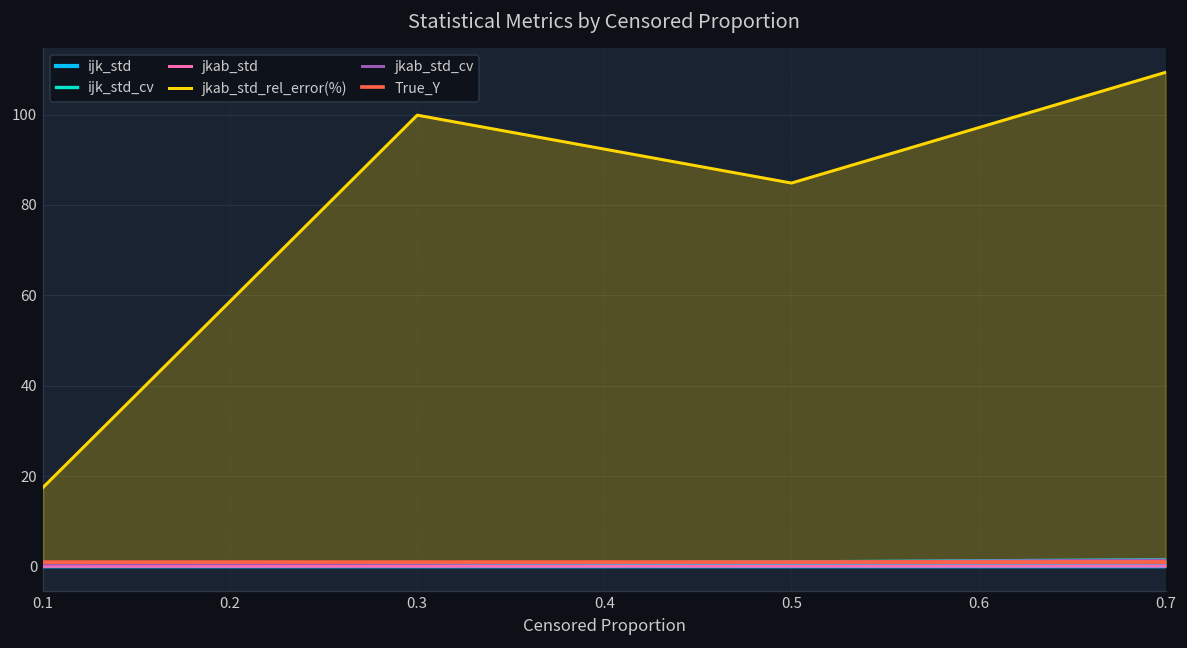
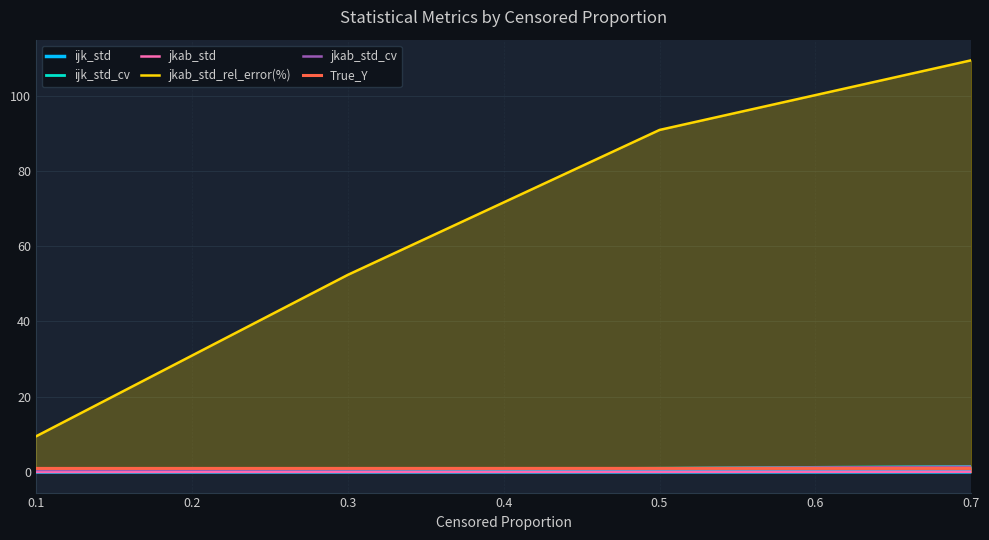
jkab_std_rel_error(%), 0.1: 17 -> 9
jkab_std_rel_error(%), 0.3: 100 -> 52
jkab_std_rel_error(%), 0.5: 85 -> 91
